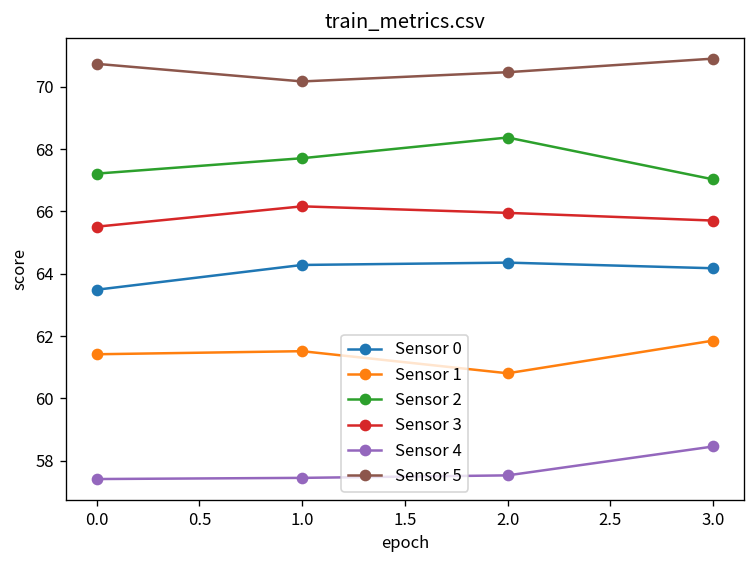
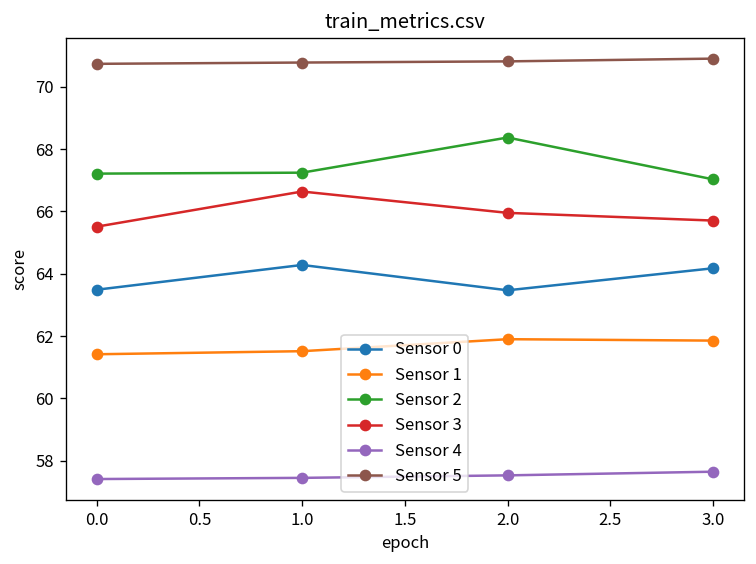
Sensor 2, 1.0: 67.7 -> 67.2
Sensor 3, 1.0: 66.2 -> 66.6
Sensor 5, 1.0: 70.2 -> 70.8
Sensor 0, 2.0: 64.4 -> 63.5
Sensor 1, 2.0: 60.8 -> 61.9
Sensor 5, 2.0: 70.5 -> 70.8
Sensor 4, 3.0: 58.5 -> 57.7
